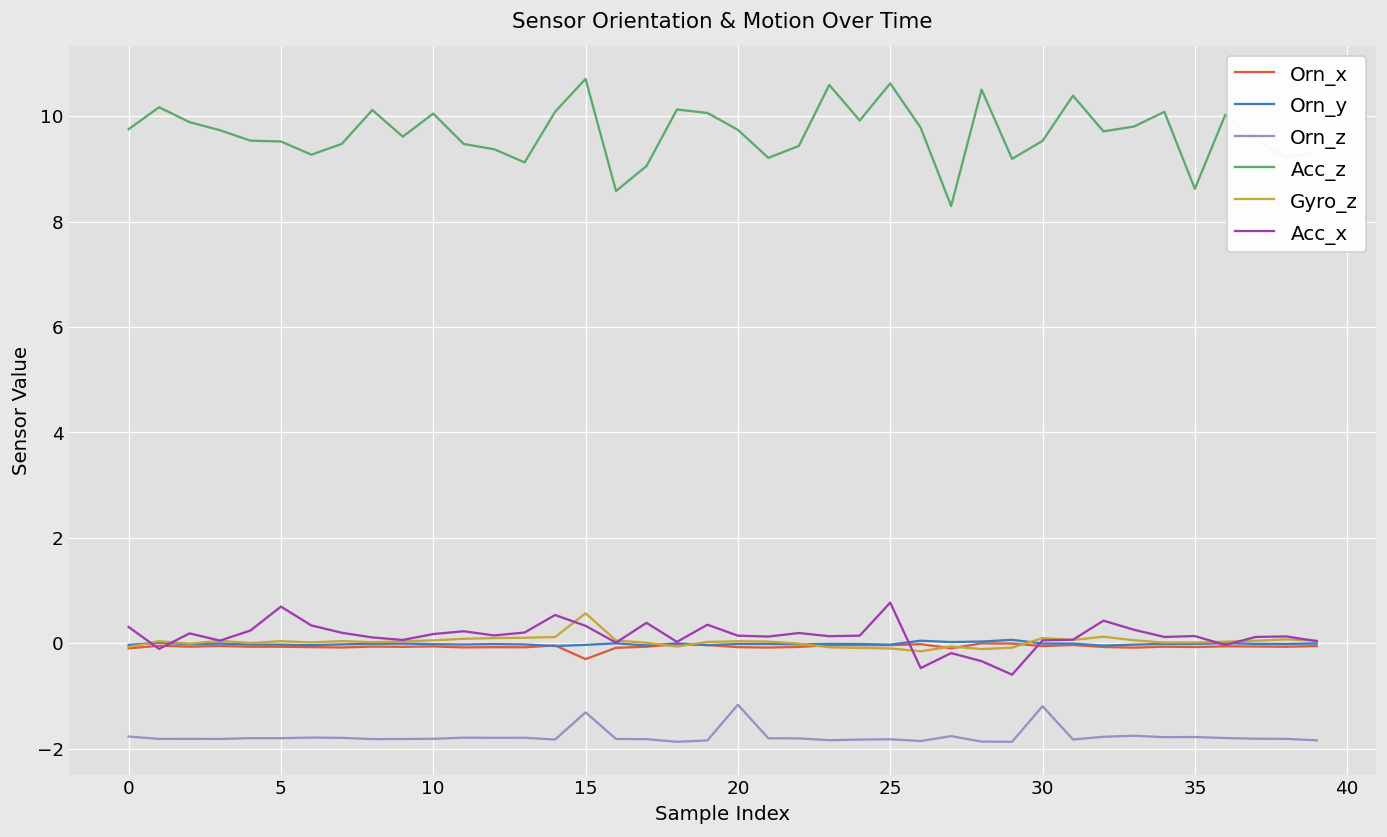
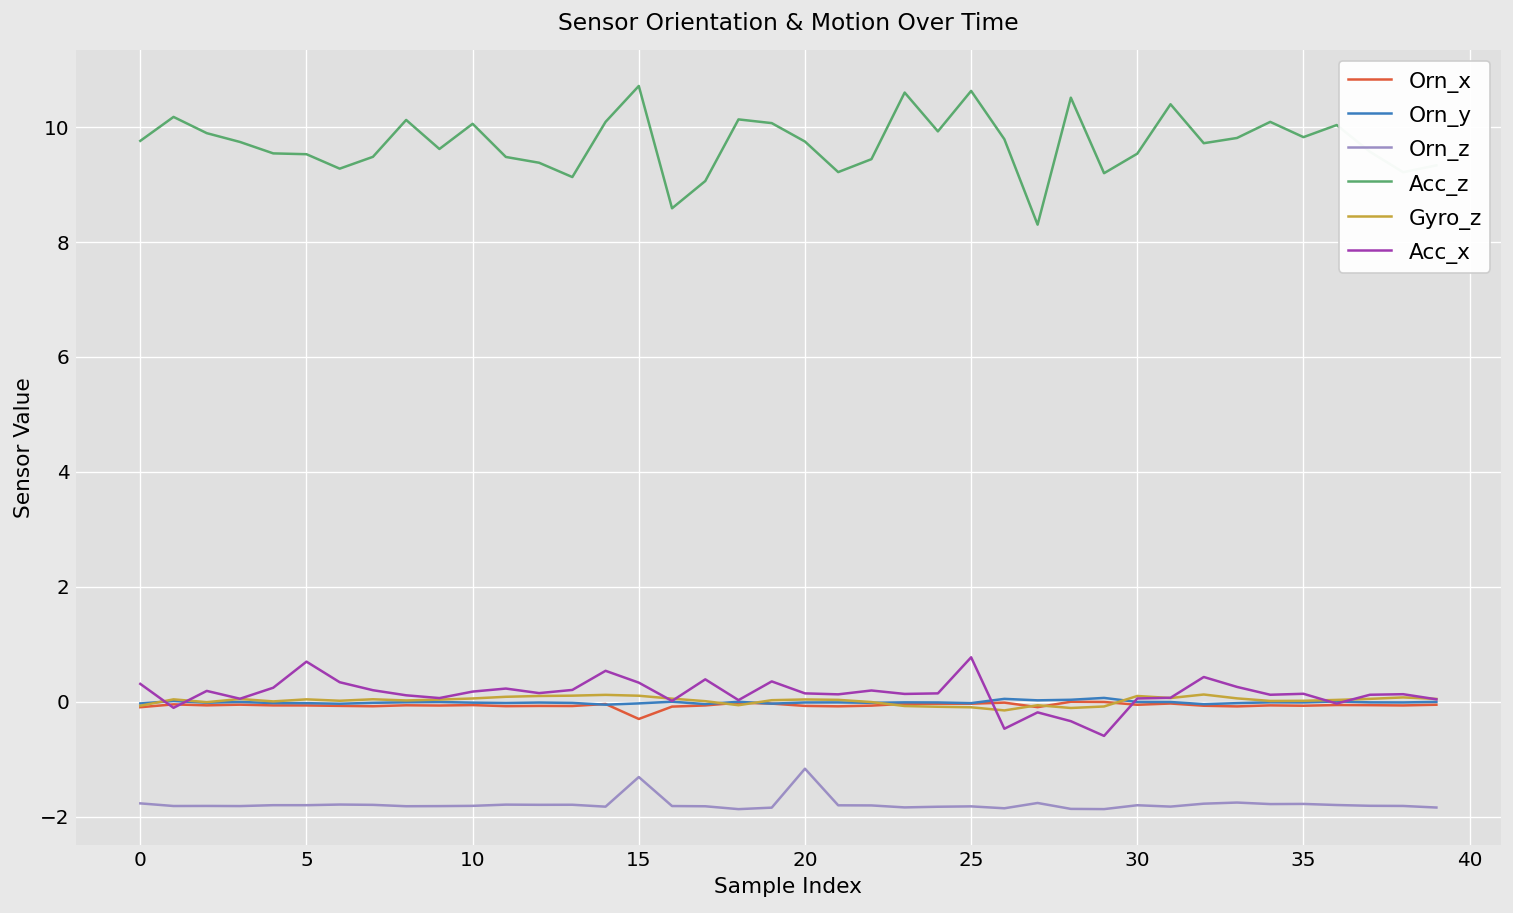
Gyro_z, 15: 0.6 -> 0.1
Orn_z, 30: -1.2 -> -1.8
Acc_z, 35: 8.6 -> 9.8
